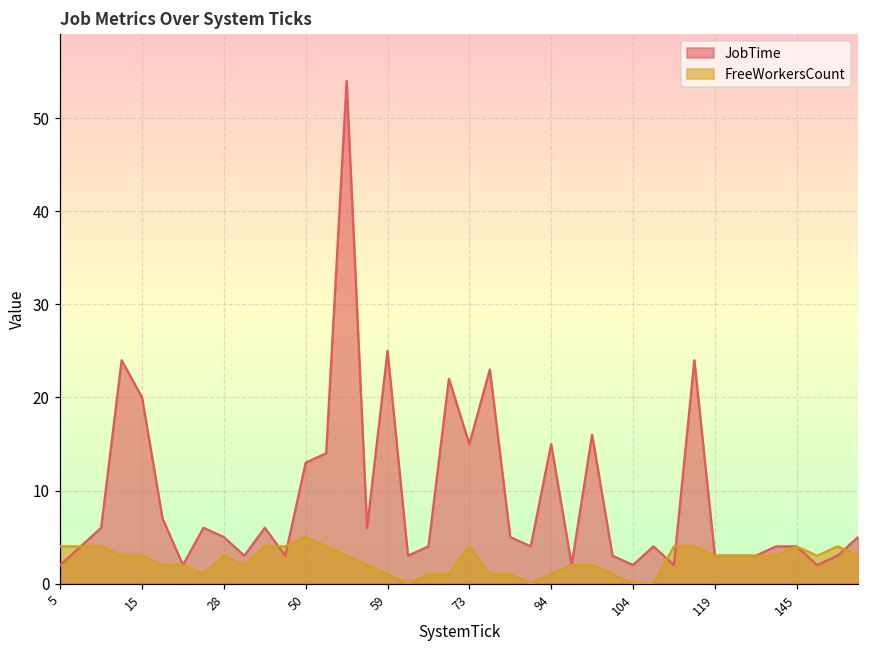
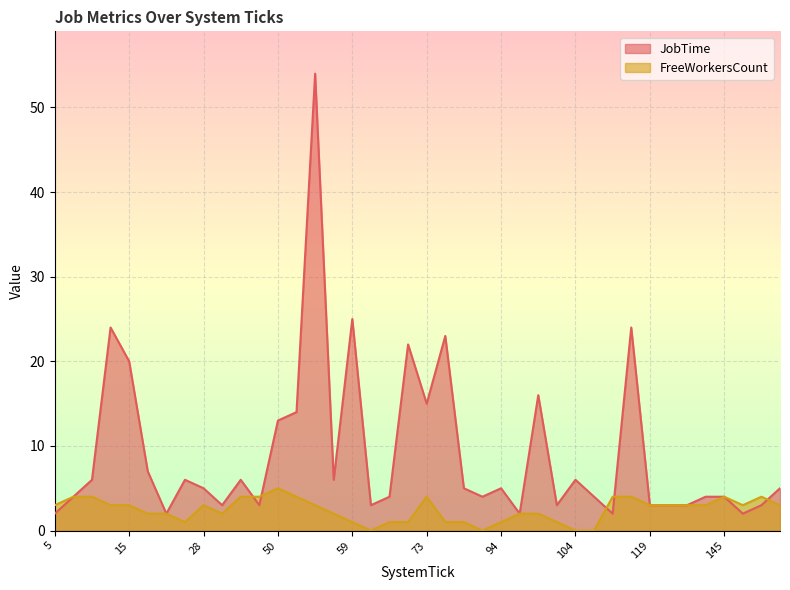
FreeWorkersCount, 5: 4 -> 3
JobTime, 94: 15 -> 5
JobTime, 104: 2 -> 6
